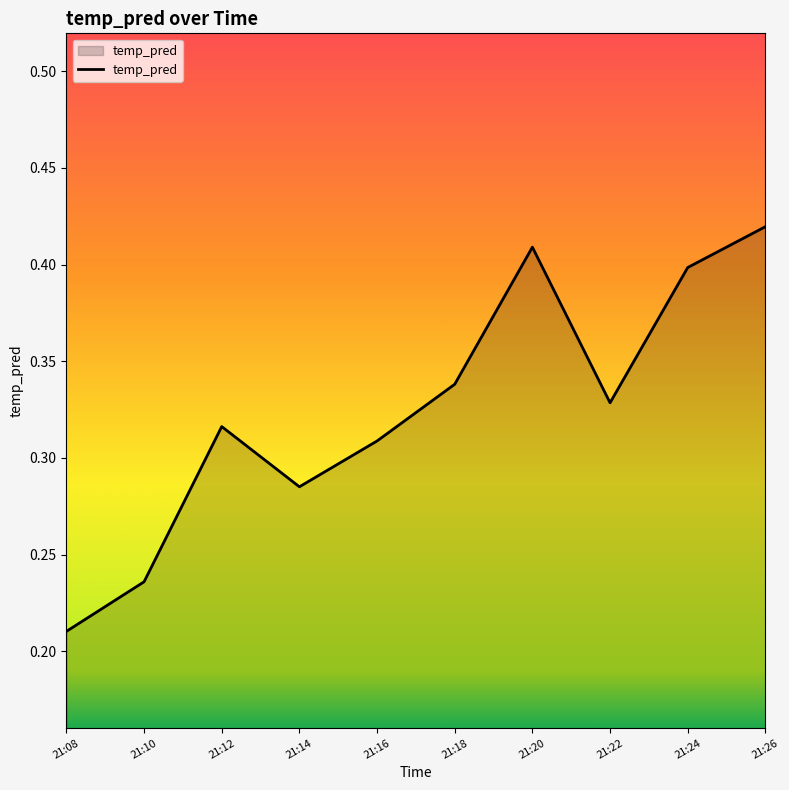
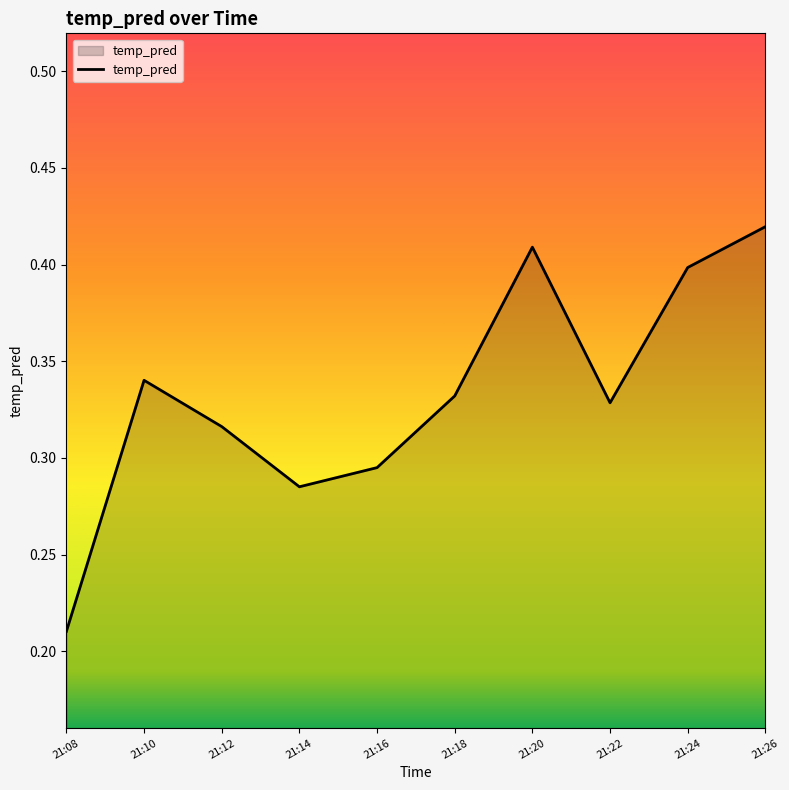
21:10: 0.236 -> 0.340
21:16: 0.309 -> 0.295
21:18: 0.338 -> 0.332
